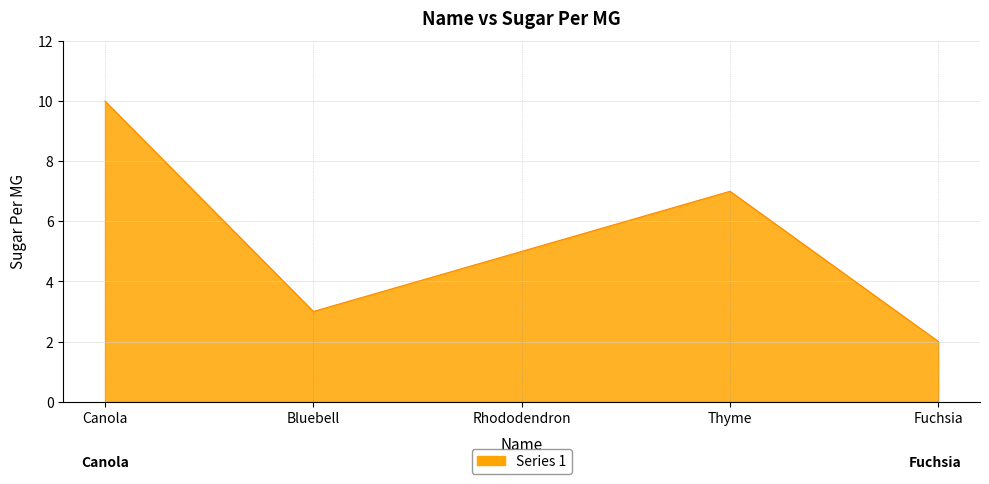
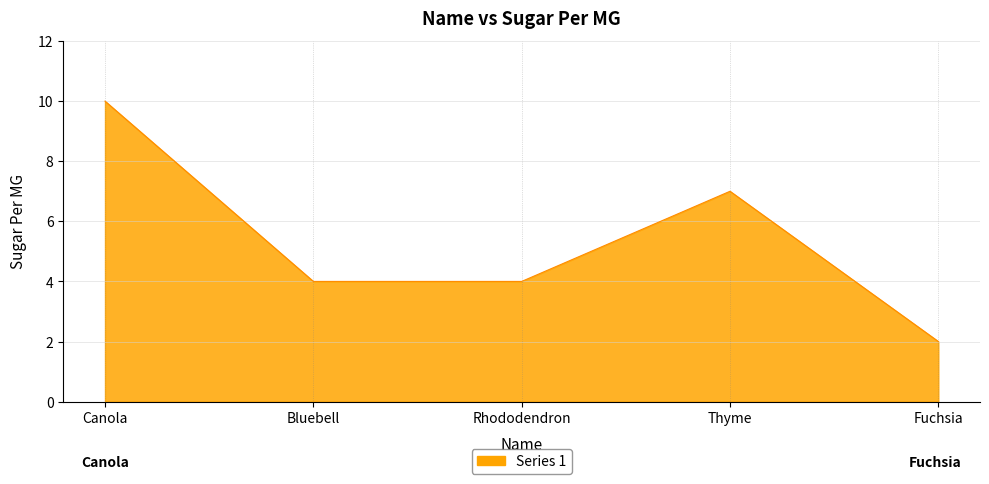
Bluebell: 3 -> 4
Rhododendron: 5 -> 4
